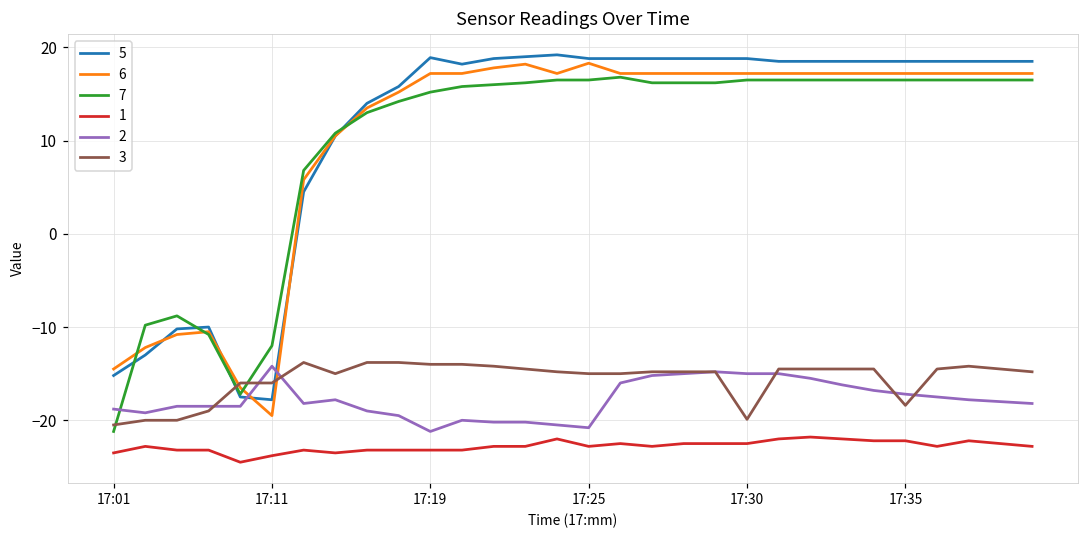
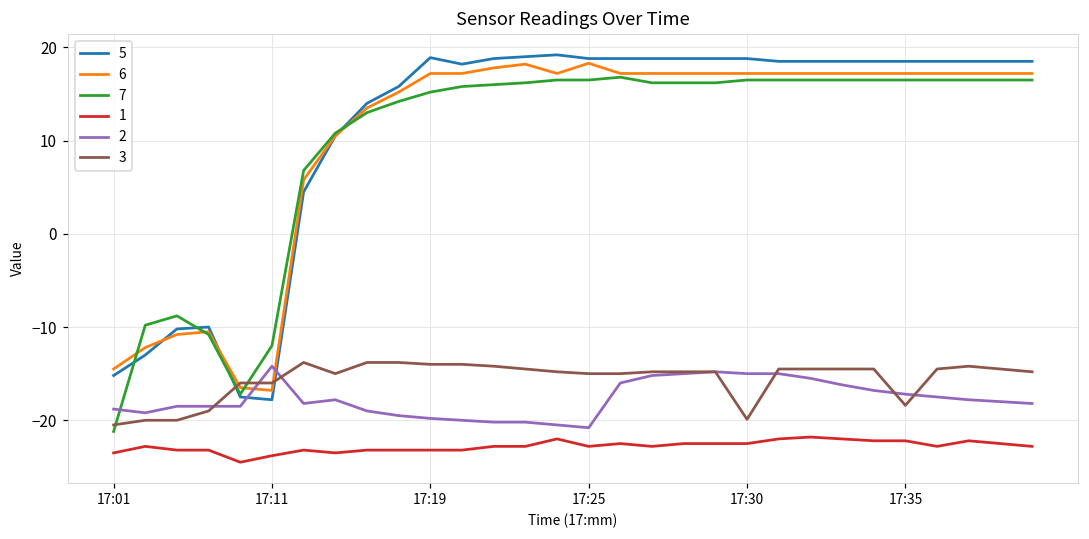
6, 17:11: -20 -> -17
2, 17:19: -21 -> -20
